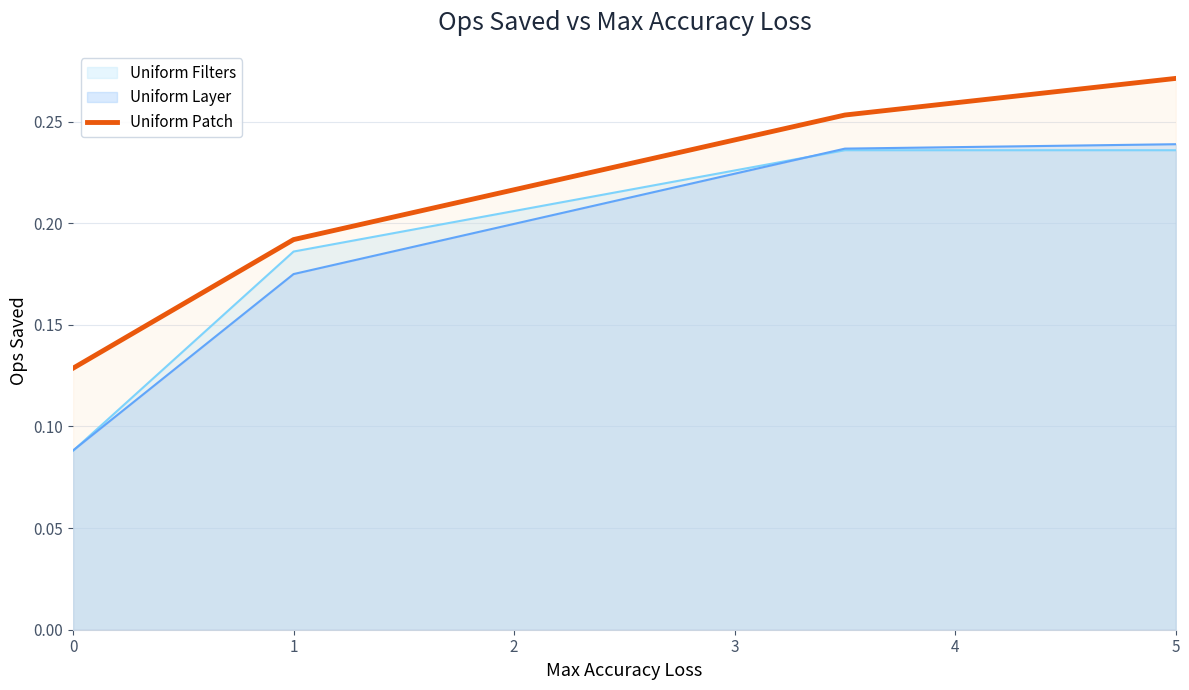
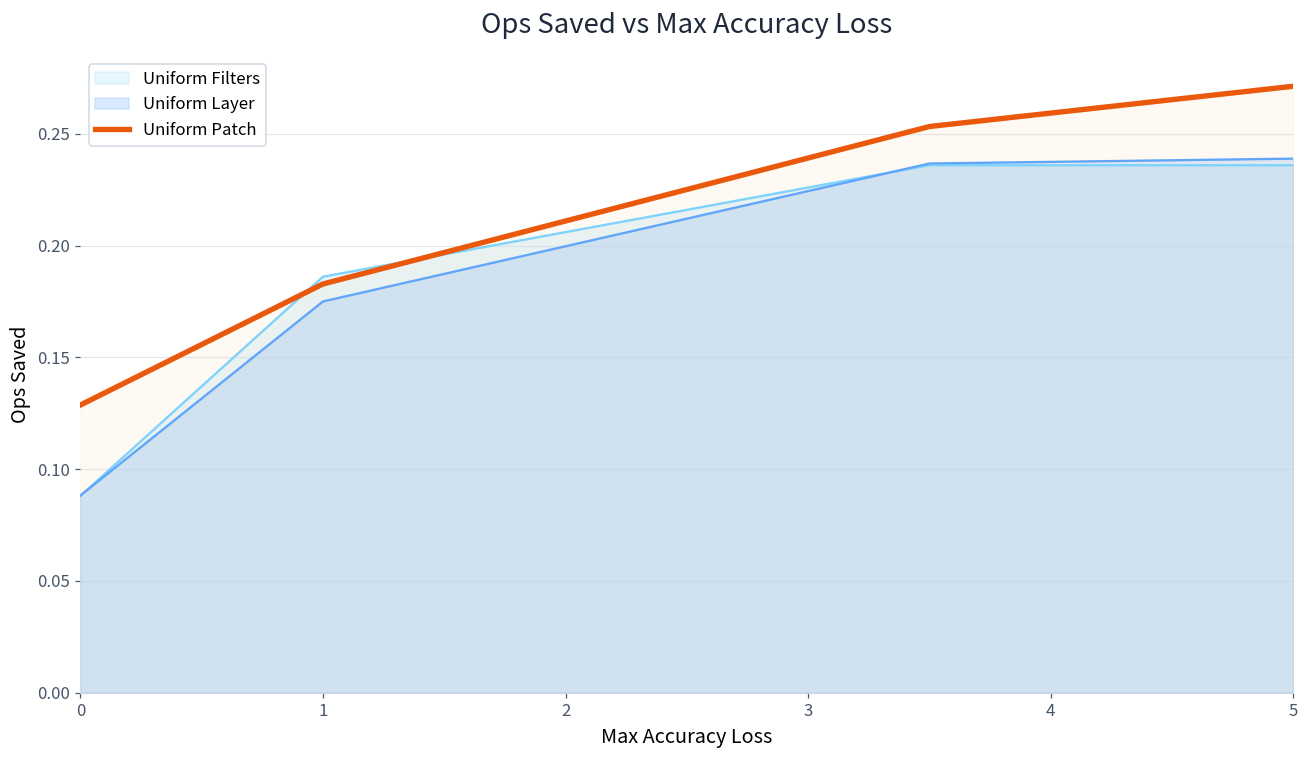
Uniform Patch, 1: 0.192 -> 0.183
